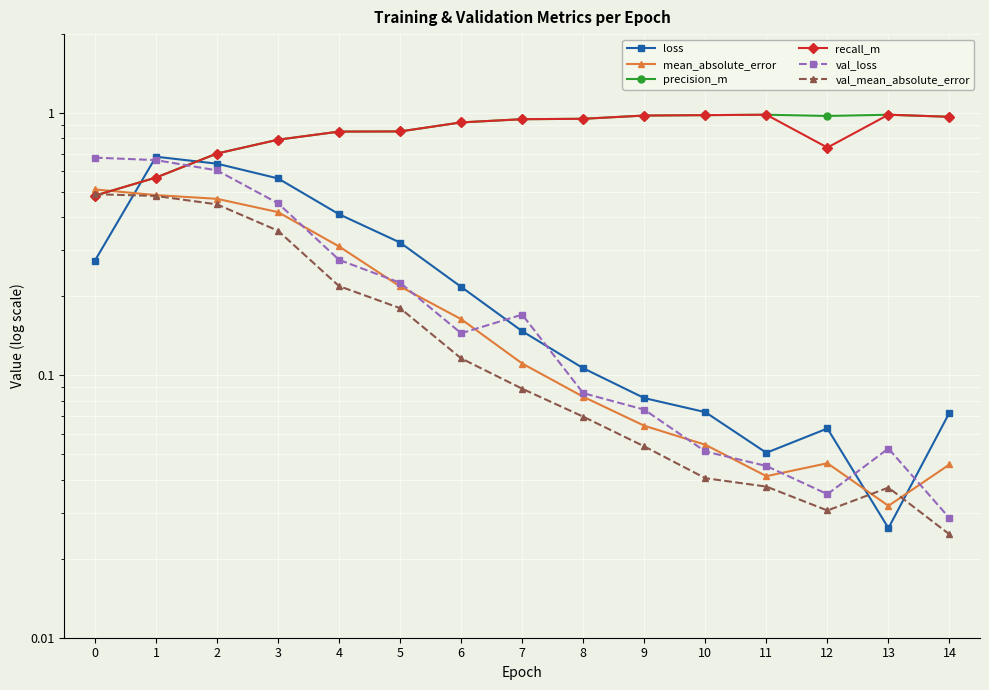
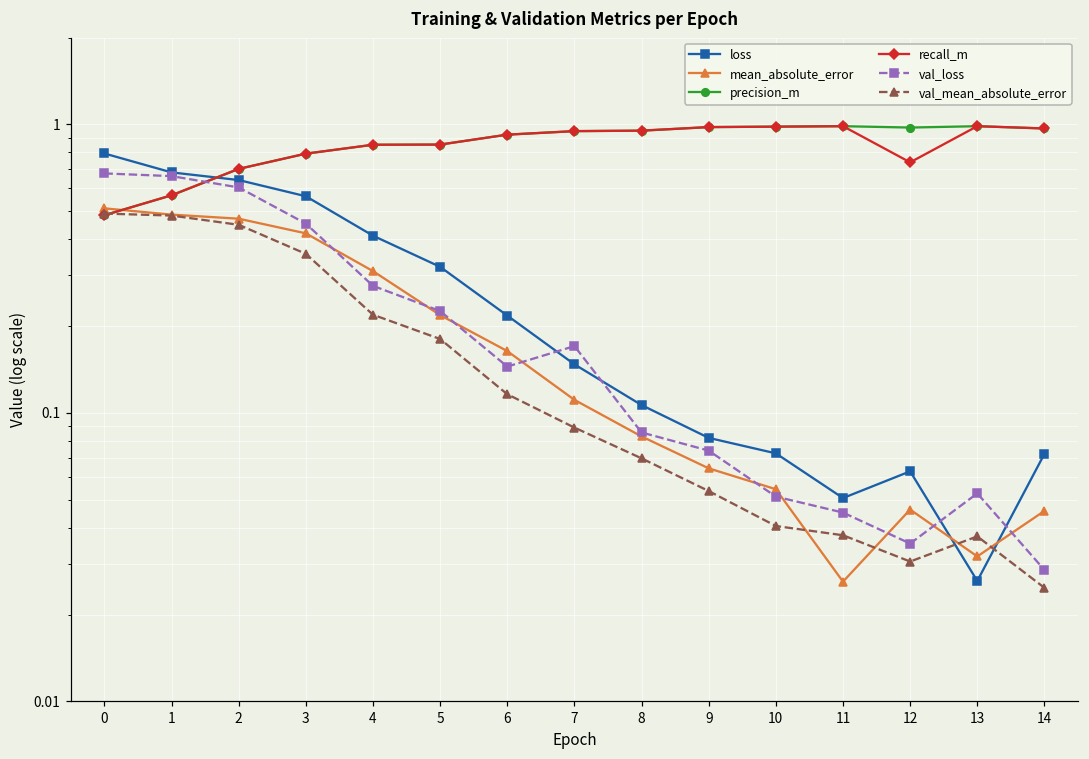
loss, 0: 0.27 -> 0.79
mean_absolute_error, 11: 0.041 -> 0.026
